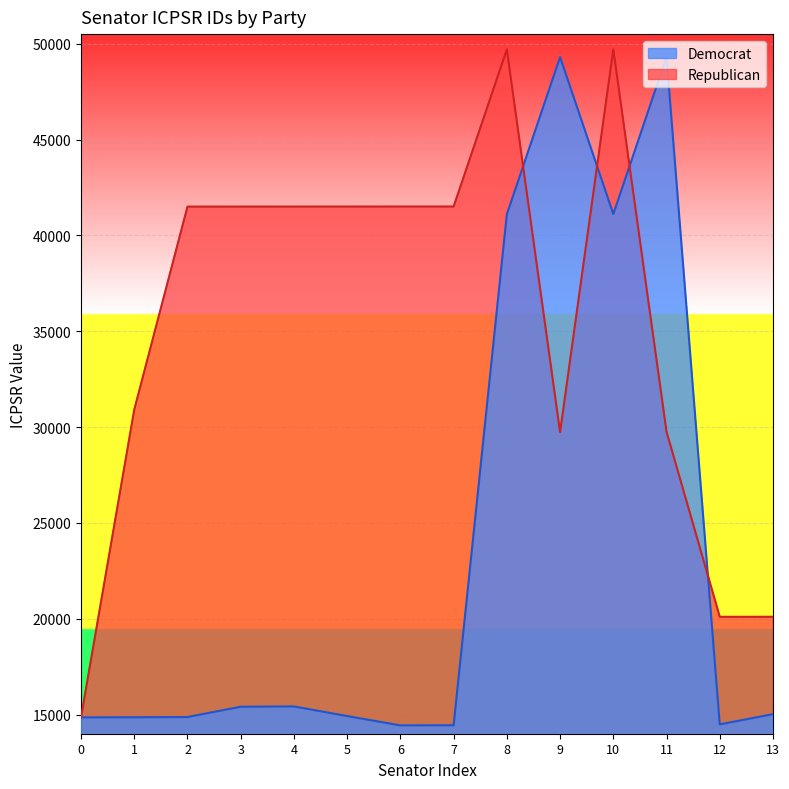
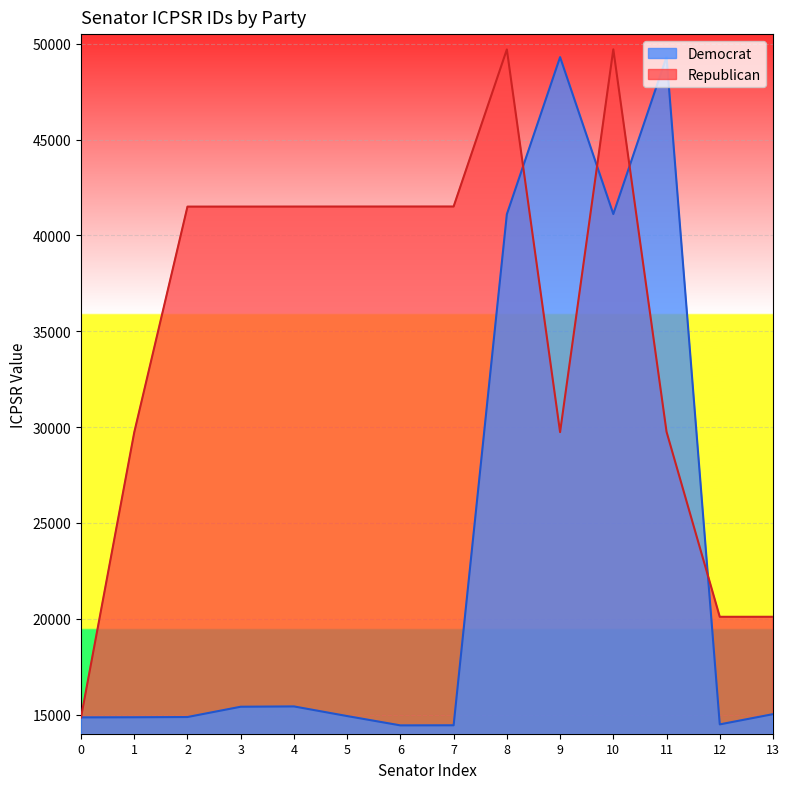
Republican, 1: 30900 -> 29700
